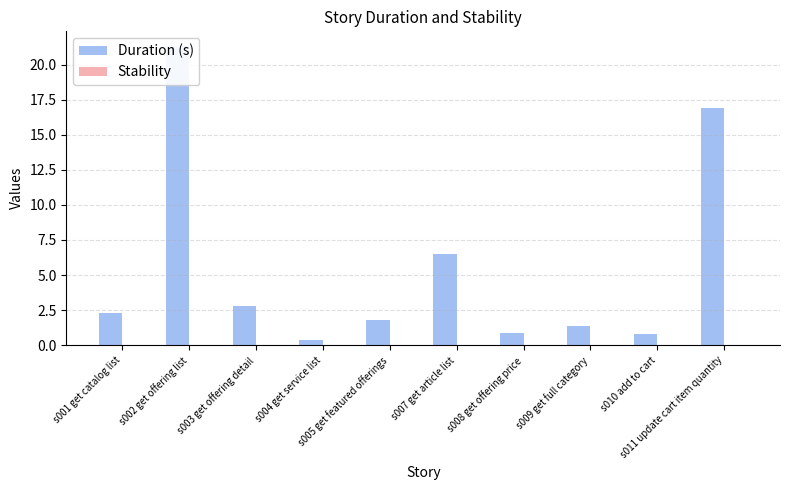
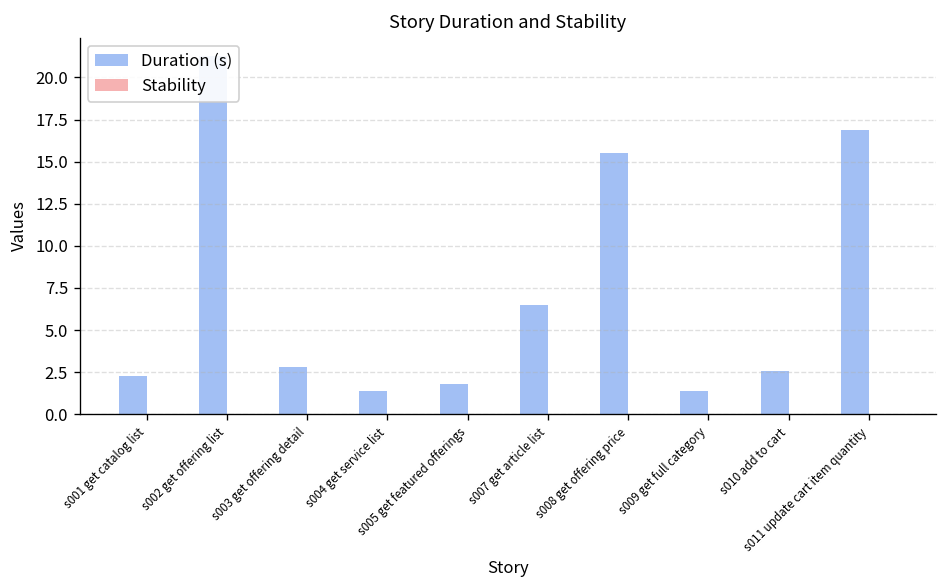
Duration (s), s004 get service list: 0.4 -> 1.4
Duration (s), s008 get offering price: 0.9 -> 15.5
Duration (s), s010 add to cart: 0.8 -> 2.6
